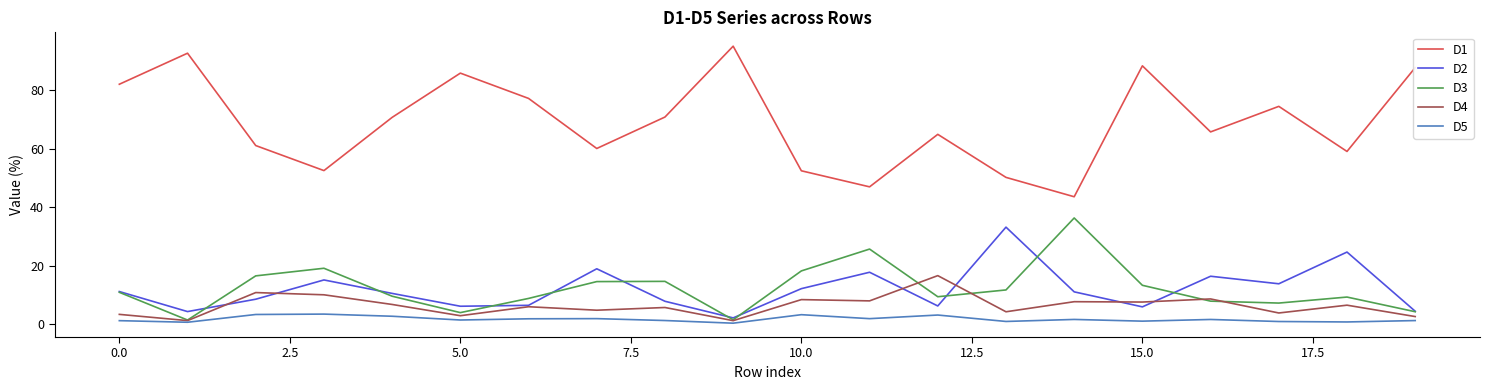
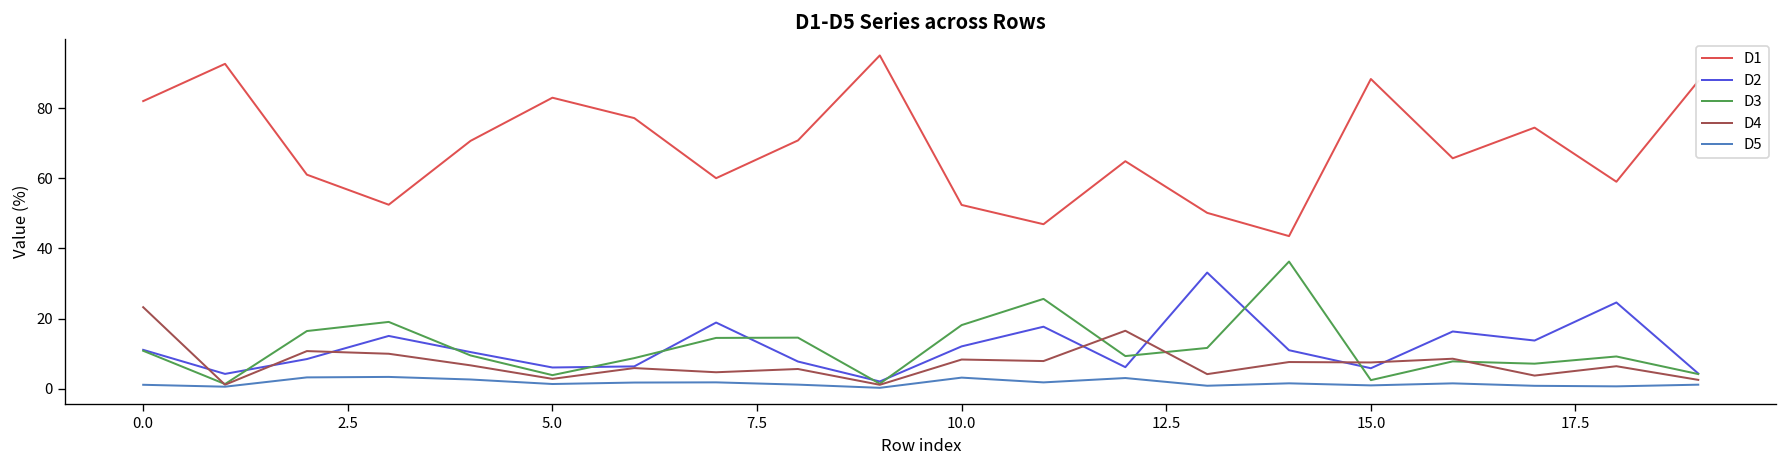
D4, 0.0: 3 -> 23
D1, 5.0: 86 -> 83
D3, 15.0: 13 -> 2
